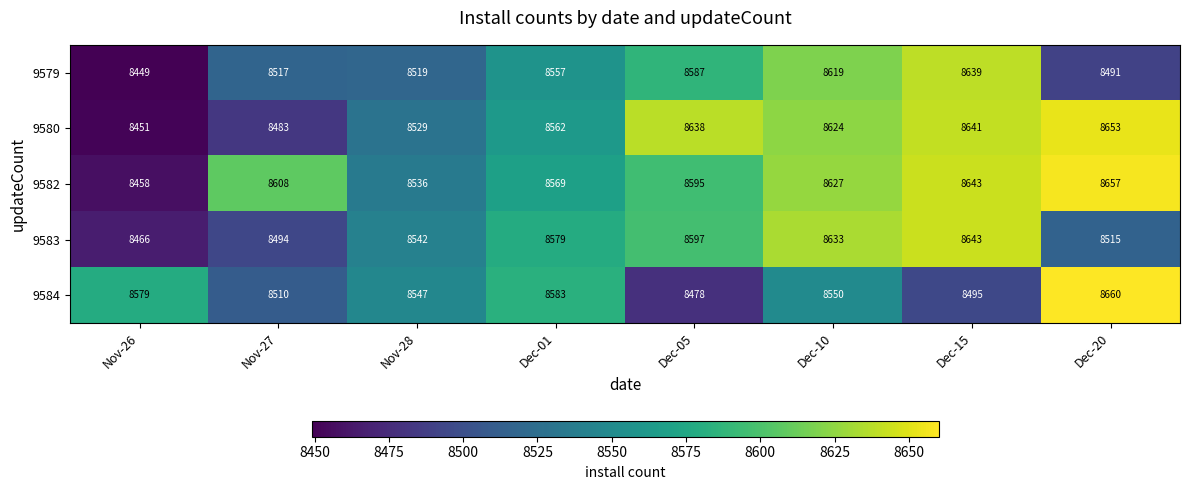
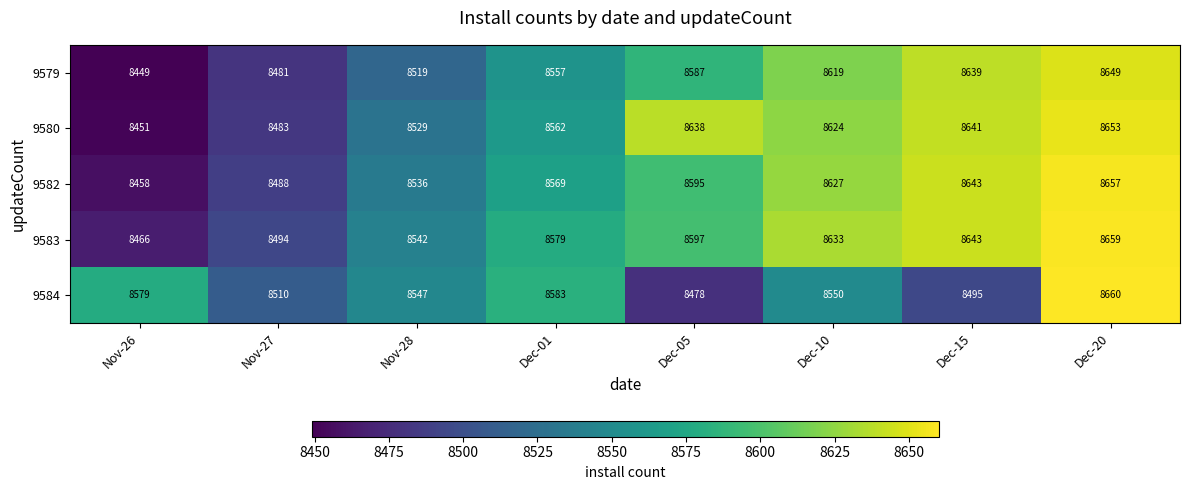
9579, Nov-27: 8517 -> 8481
9579, Dec-20: 8491 -> 8649
9582, Nov-27: 8608 -> 8488
9583, Dec-20: 8515 -> 8659
